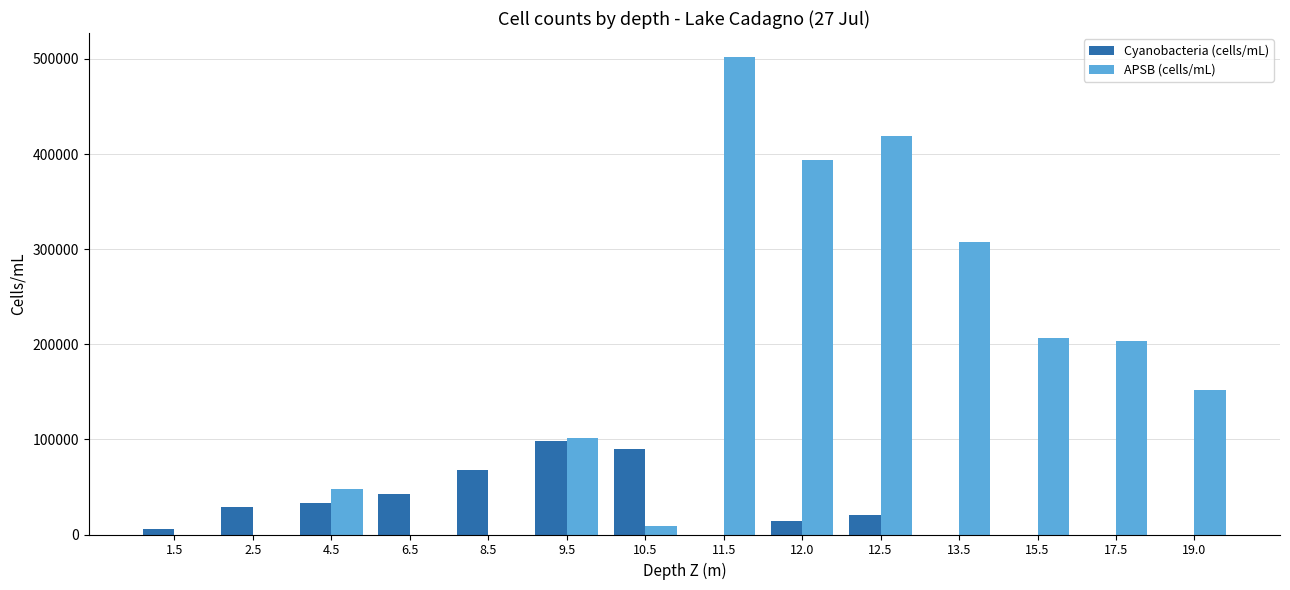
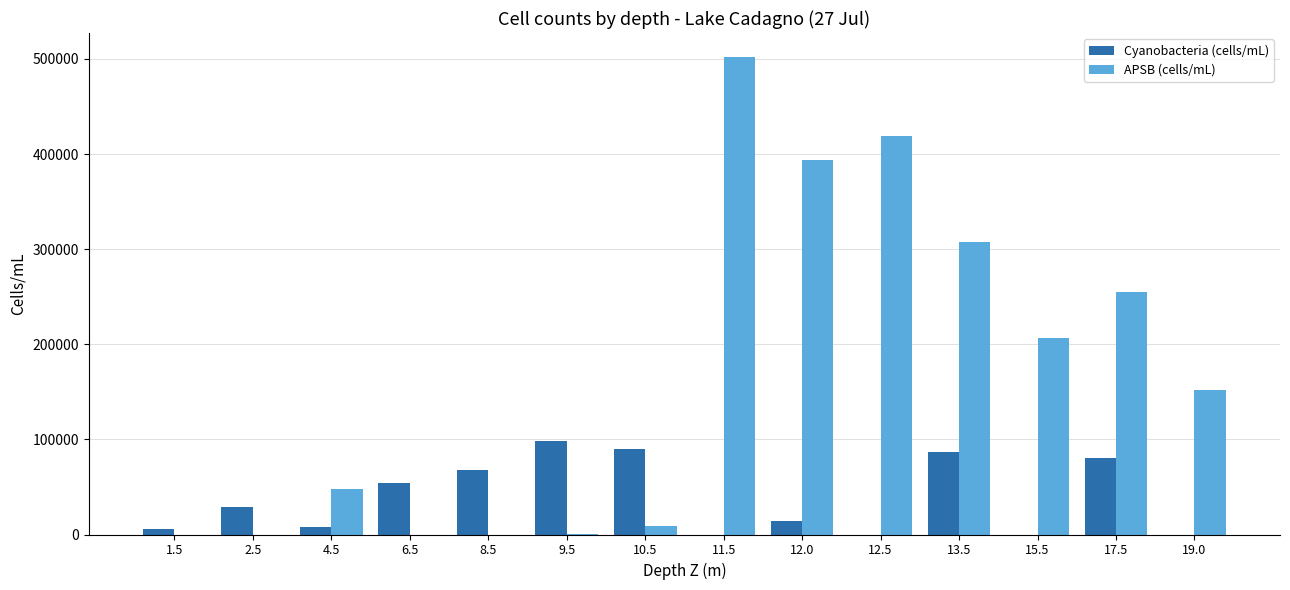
Cyanobacteria (cells/mL), 4.5: 30000 -> 10000
Cyanobacteria (cells/mL), 6.5: 40000 -> 50000
APSB (cells/mL), 9.5: 100000 -> 0
Cyanobacteria (cells/mL), 12.5: 20000 -> 0
Cyanobacteria (cells/mL), 13.5: 0 -> 90000
Cyanobacteria (cells/mL), 17.5: 0 -> 80000
APSB (cells/mL), 17.5: 200000 -> 260000
